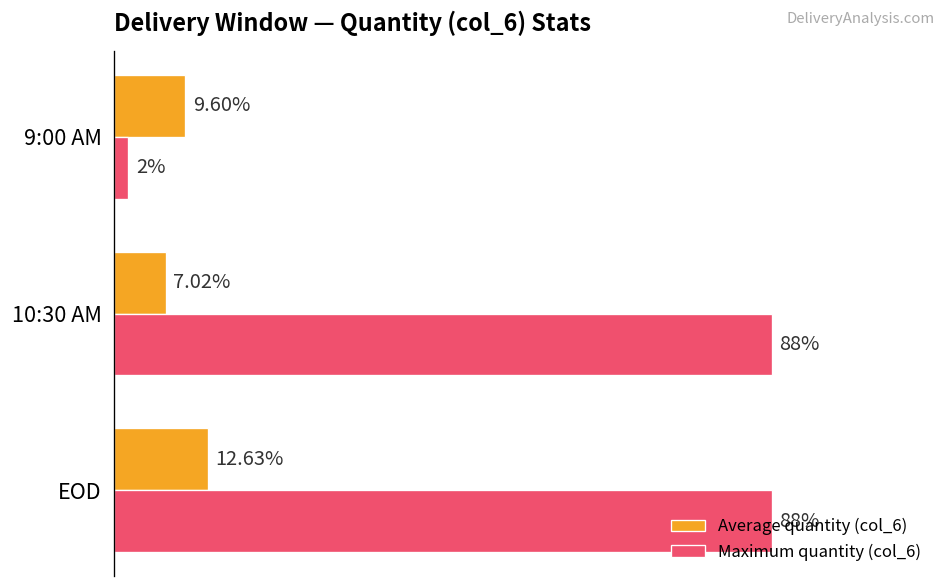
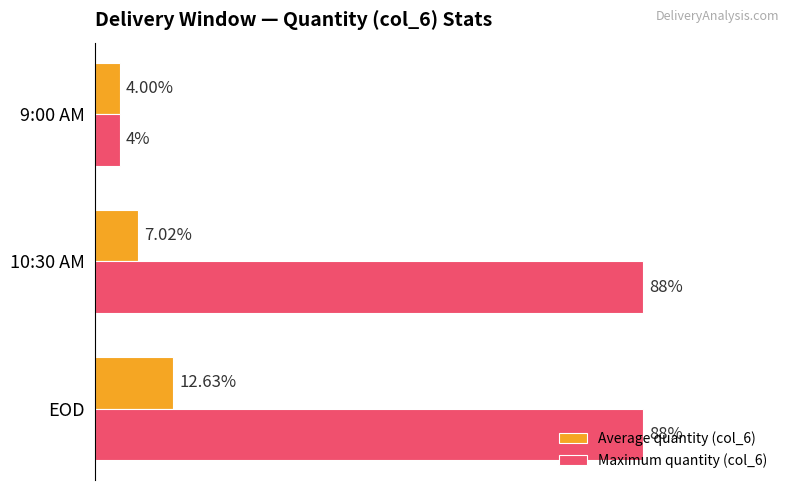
Average quantity (col_6), 9:00 AM: 9.60% -> 4.00%
Maximum quantity (col_6), 9:00 AM: 2% -> 4%
